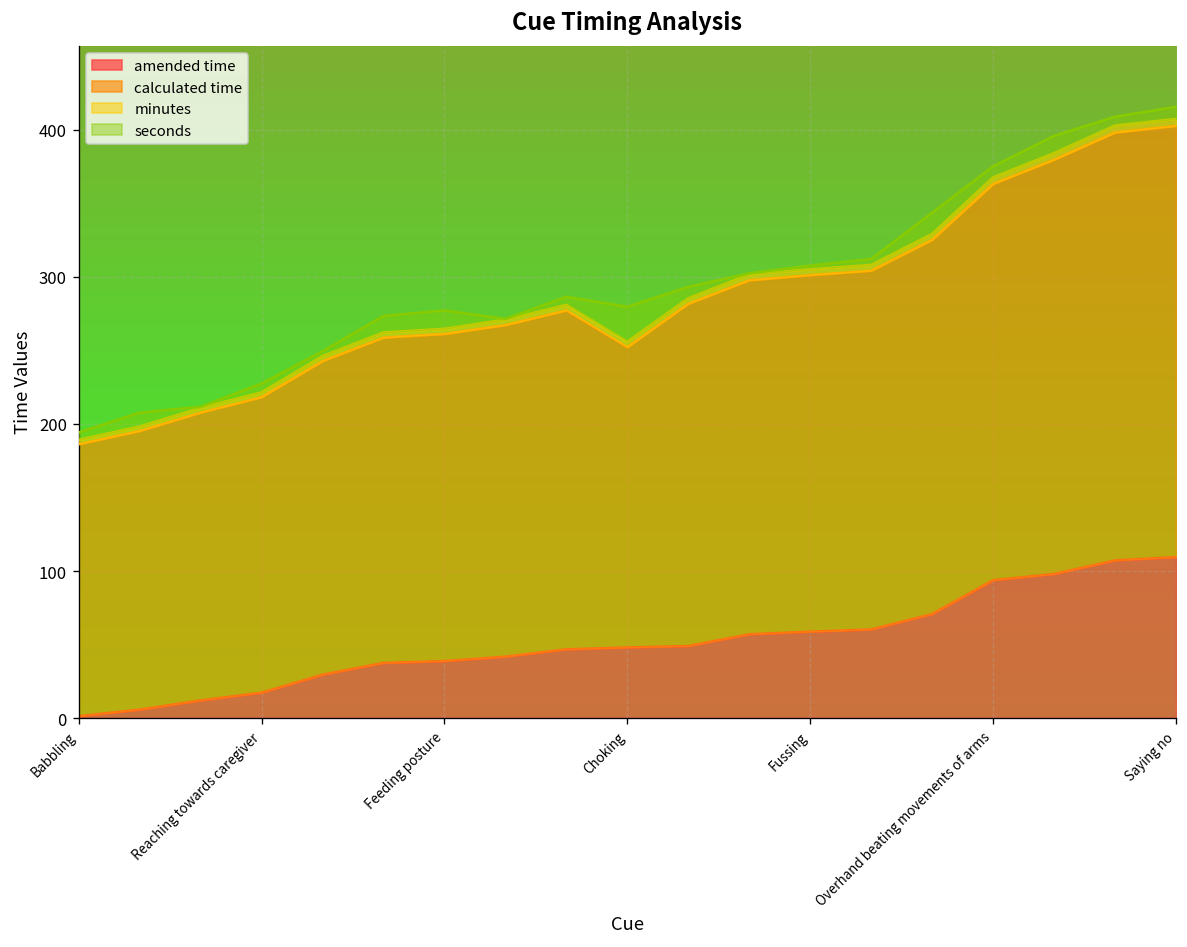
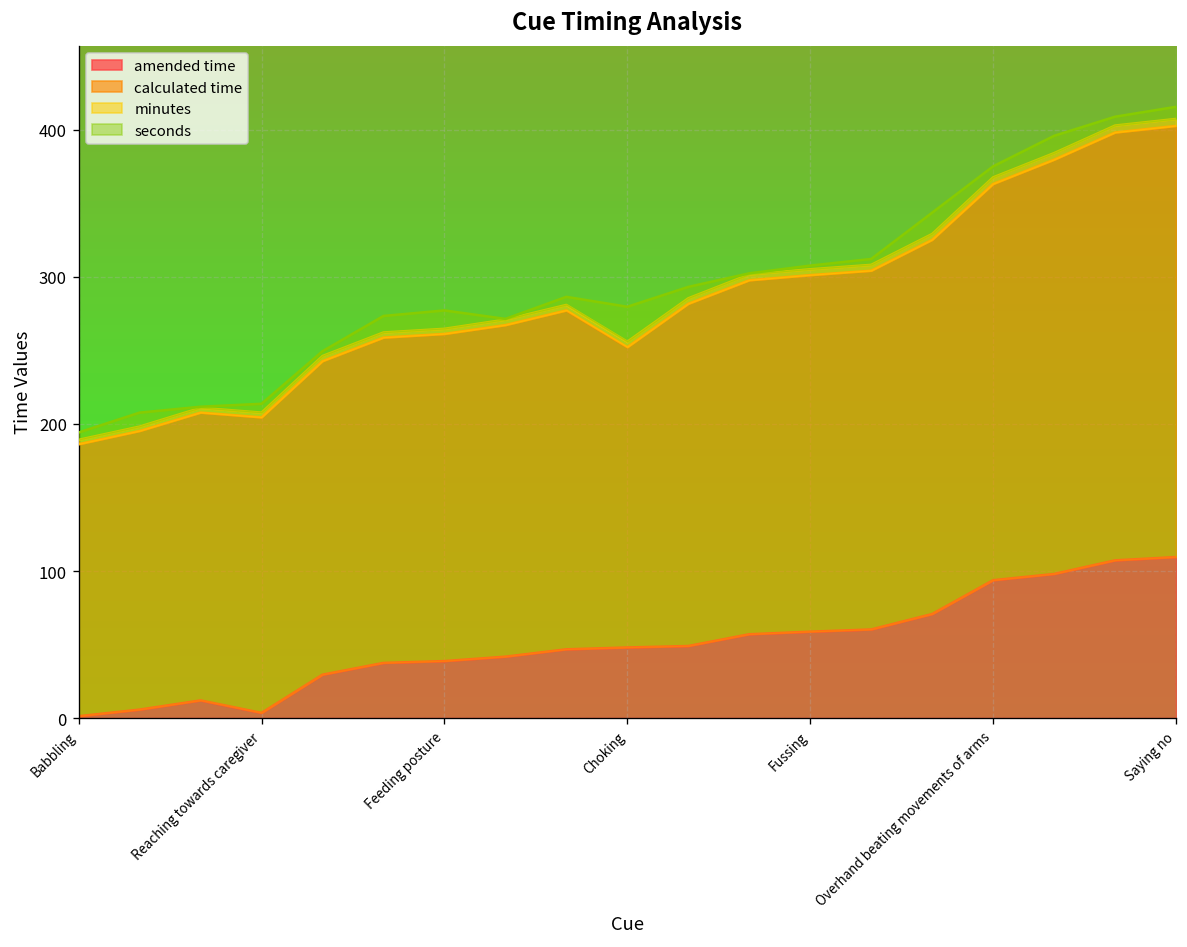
amended time, Reaching towards caregiver: 17 -> 4
